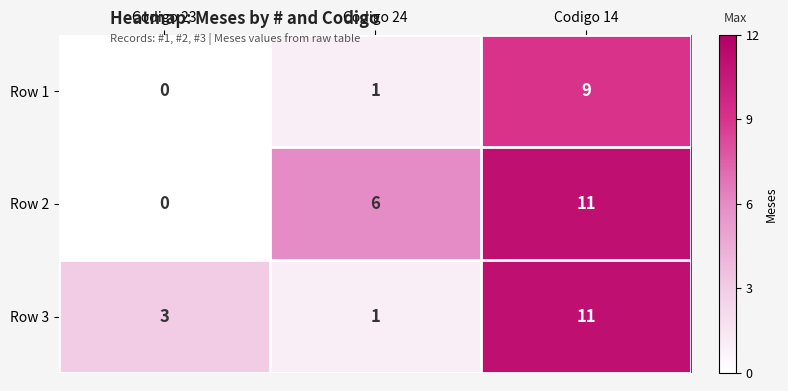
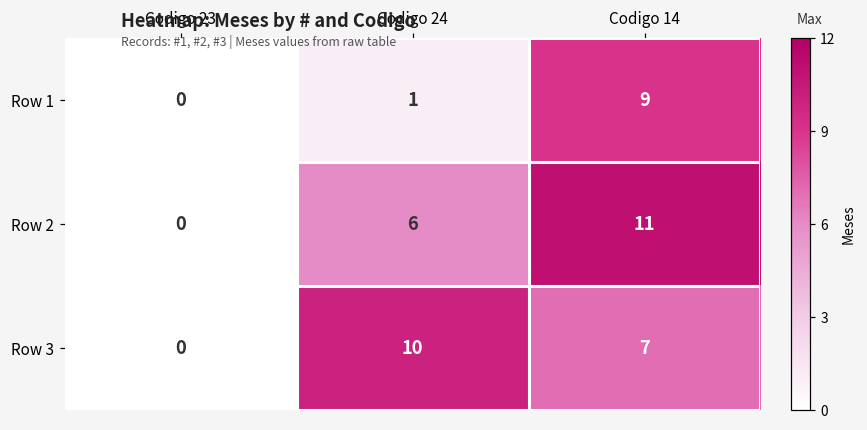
Row 3, Codigo 23: 3 -> 0
Row 3, Codigo 24: 1 -> 10
Row 3, Codigo 14: 11 -> 7
